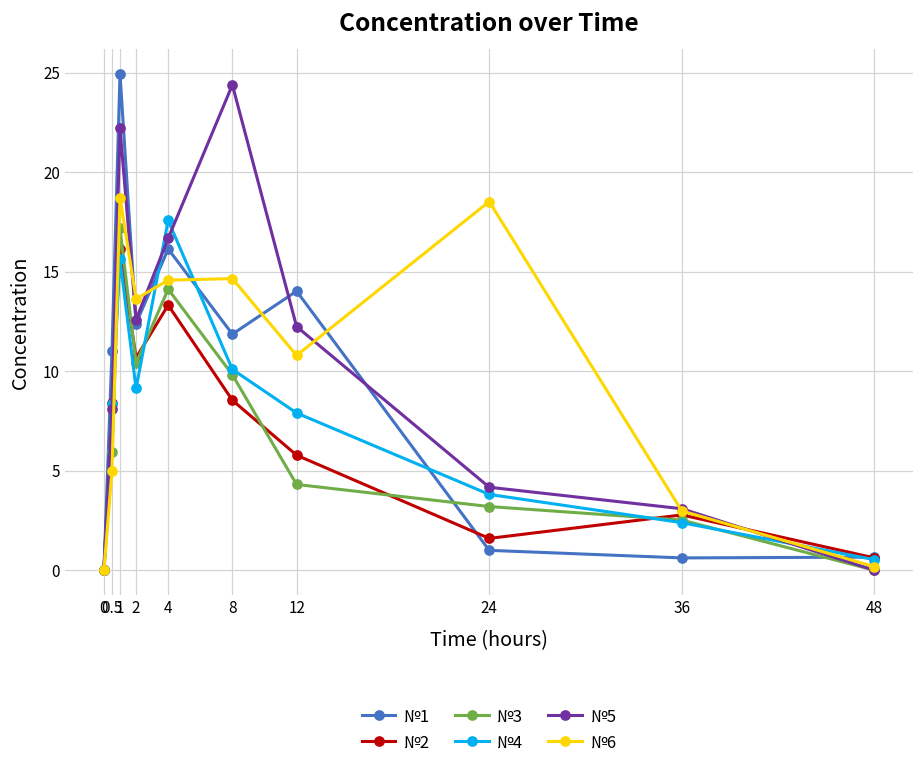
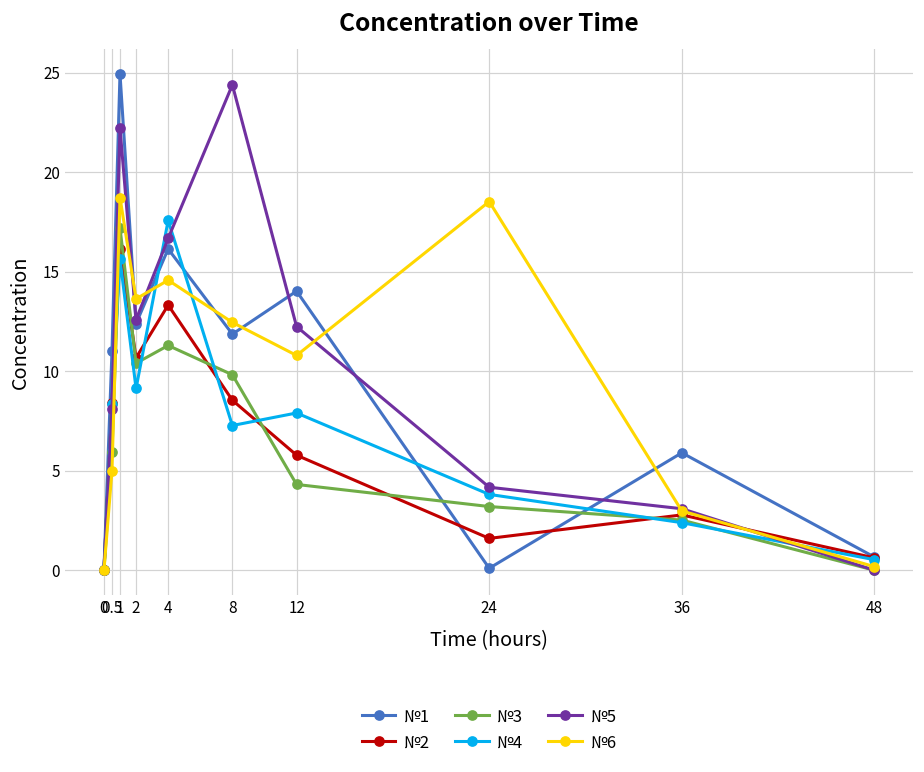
№3, 4: 14.1 -> 11.3
№4, 8: 10.1 -> 7.3
№6, 8: 14.7 -> 12.5
№1, 24: 1.0 -> 0.1
№1, 36: 0.6 -> 5.9
